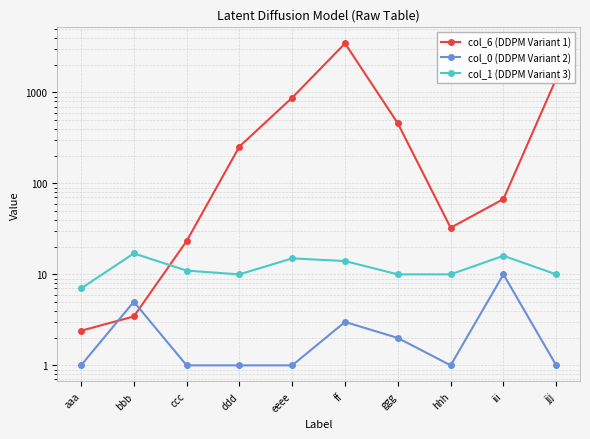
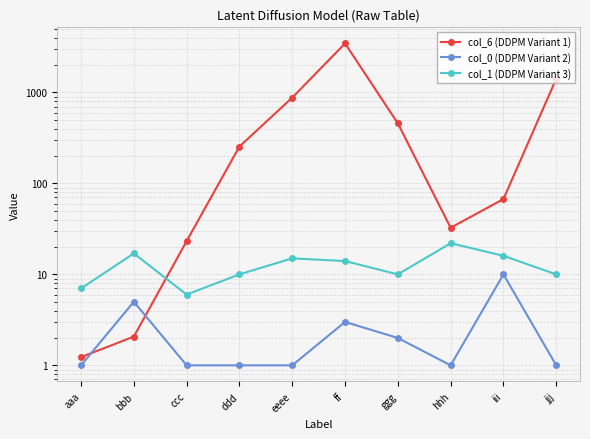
col_6 (DDPM Variant 1), aaa: 2.4 -> 1.2
col_6 (DDPM Variant 1), bbb: 3.5 -> 2.1
col_1 (DDPM Variant 3), ccc: 11 -> 6
col_1 (DDPM Variant 3), hhh: 10 -> 22
